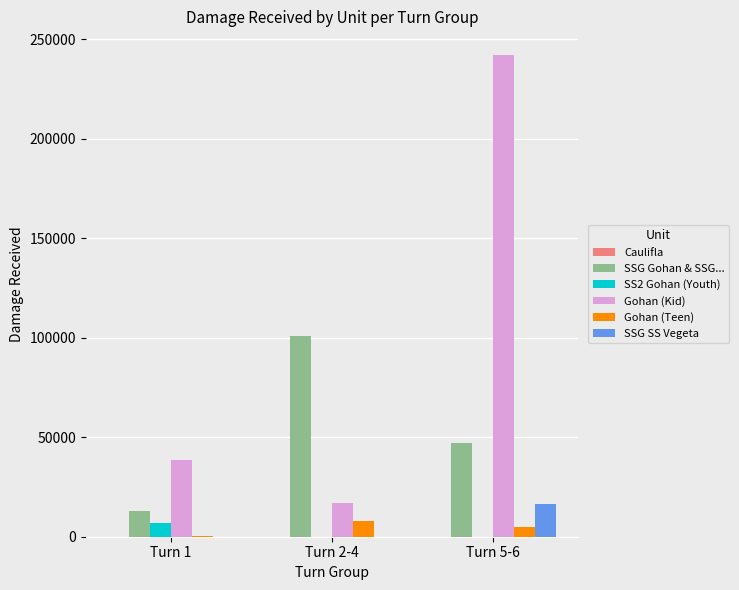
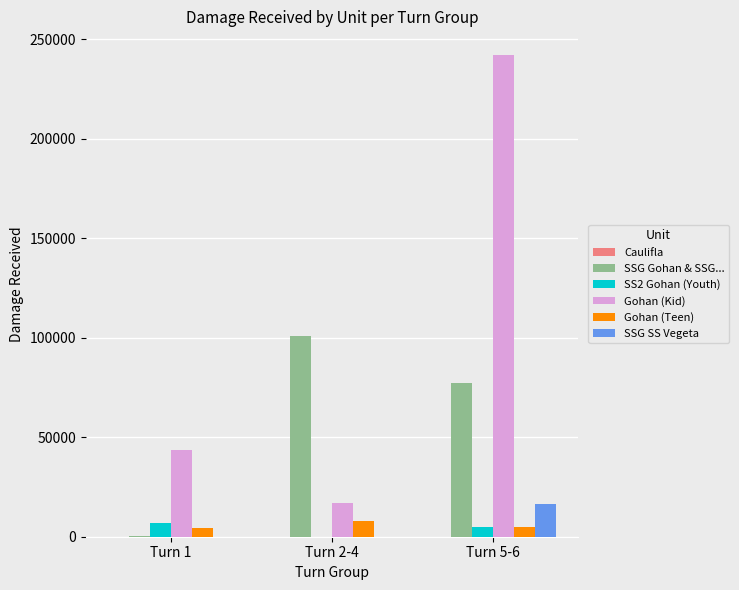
SSG Gohan & SSG..., Turn 1: 13000 -> 0
Gohan (Kid), Turn 1: 38000 -> 44000
Gohan (Teen), Turn 1: 0 -> 4000
SSG Gohan & SSG..., Turn 5-6: 47000 -> 77000
SS2 Gohan (Youth), Turn 5-6: 0 -> 5000
